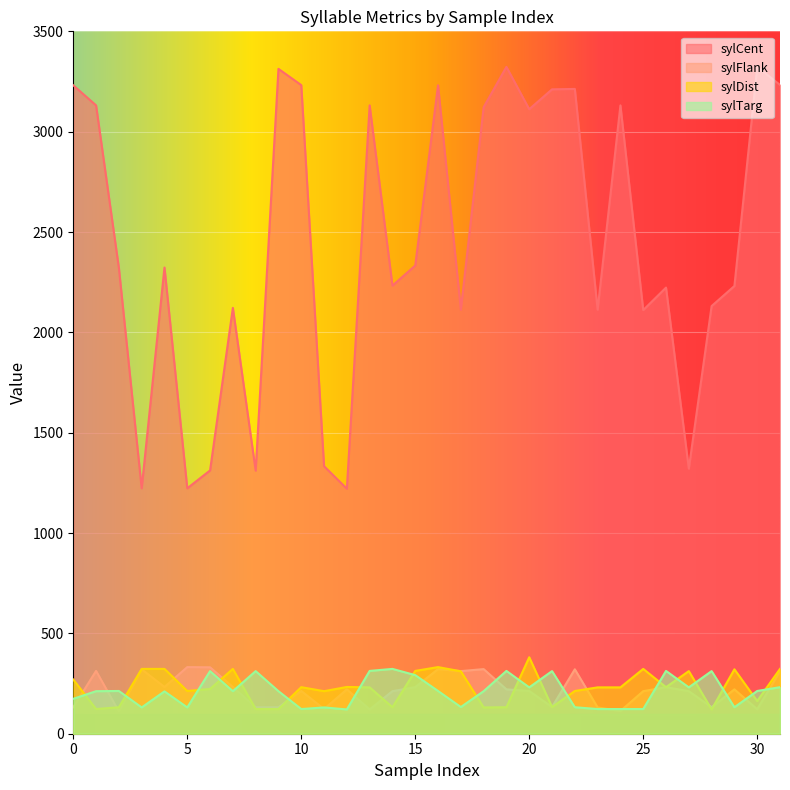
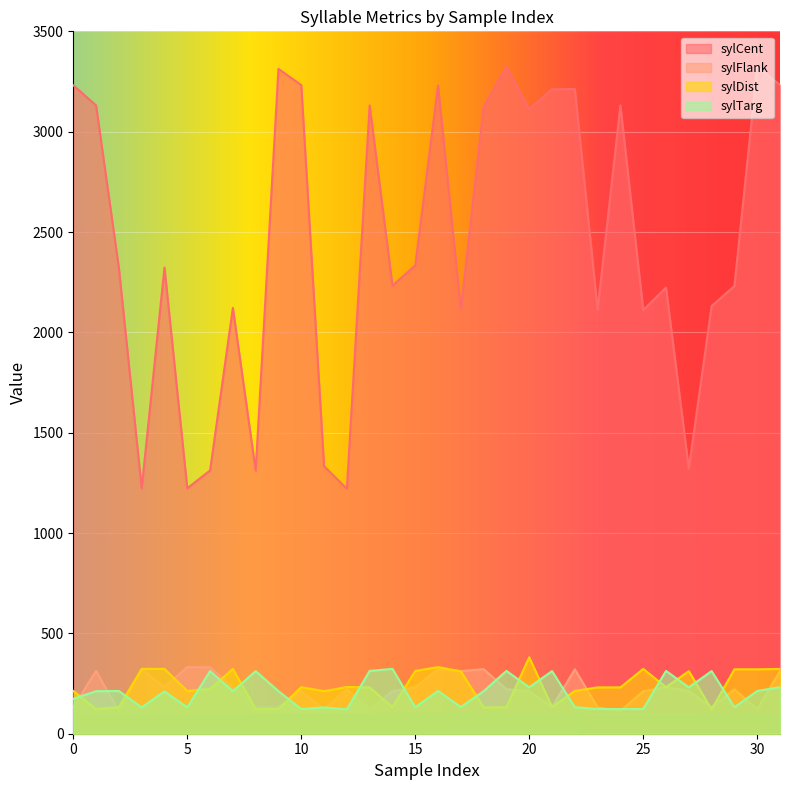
sylDist, 0: 270 -> 210
sylTarg, 15: 290 -> 130
sylDist, 30: 160 -> 320
